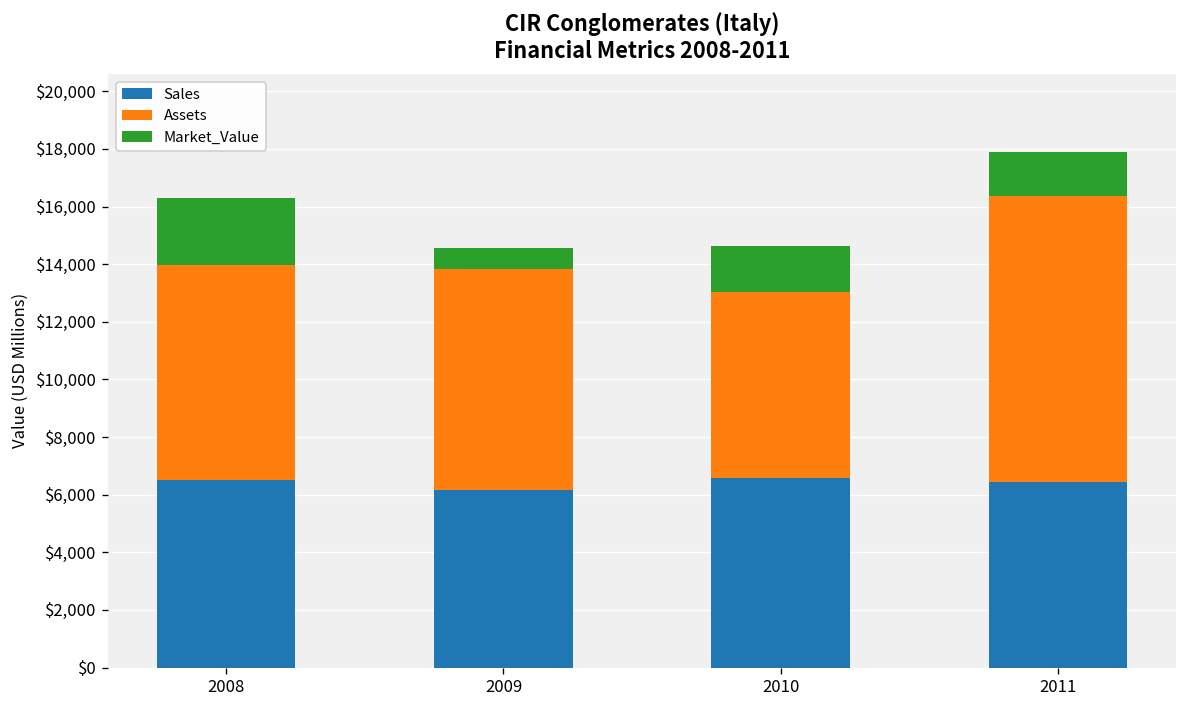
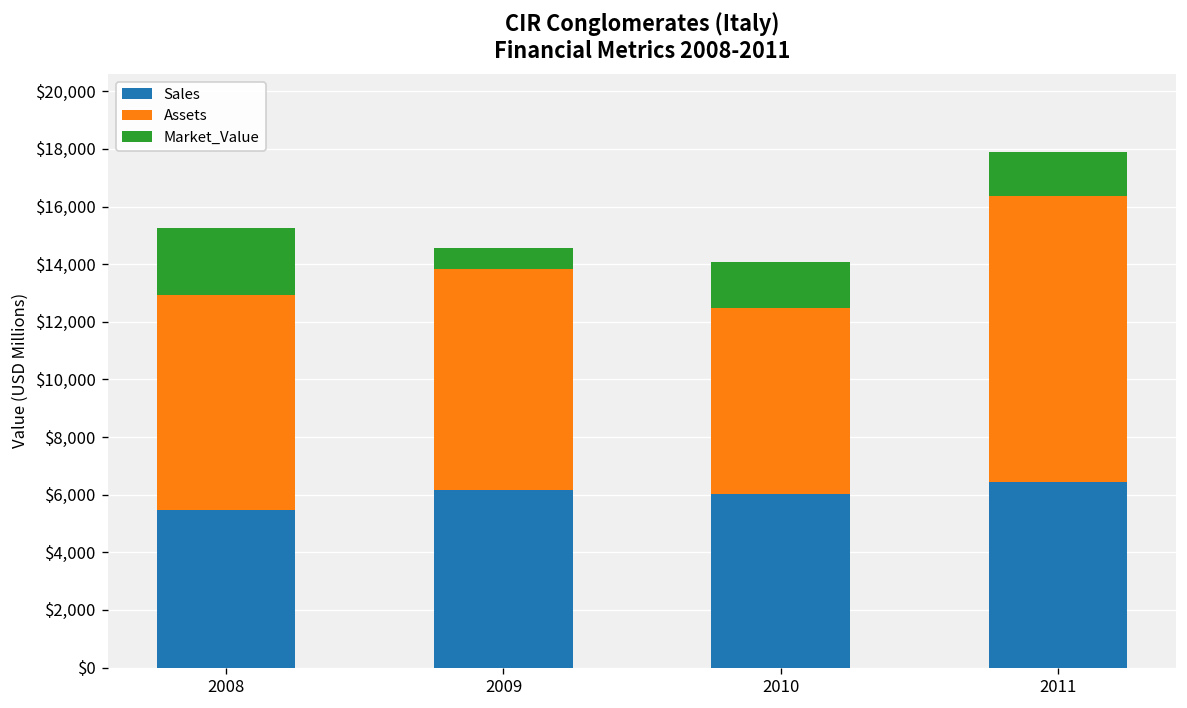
Sales, 2008: $6,500 -> $5,500
Sales, 2010: $6,600 -> $6,000
